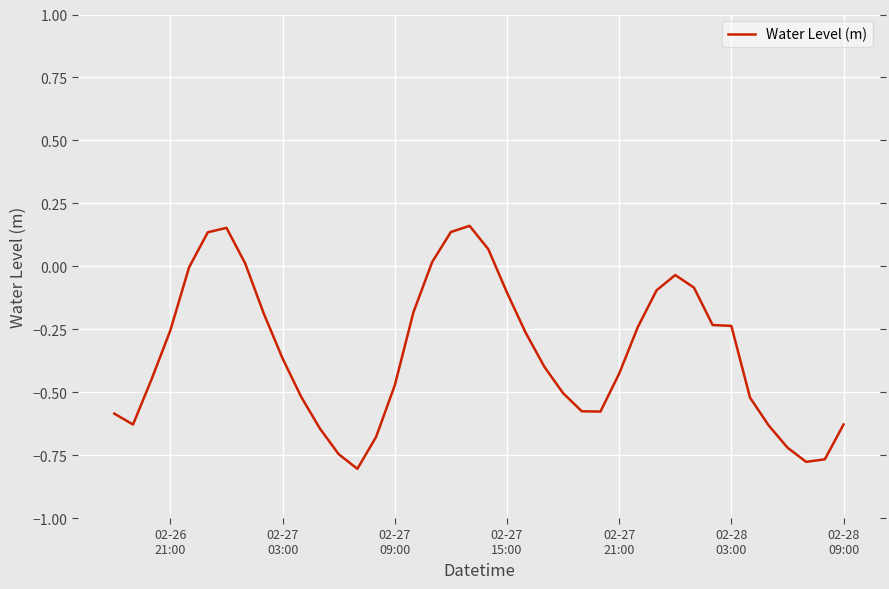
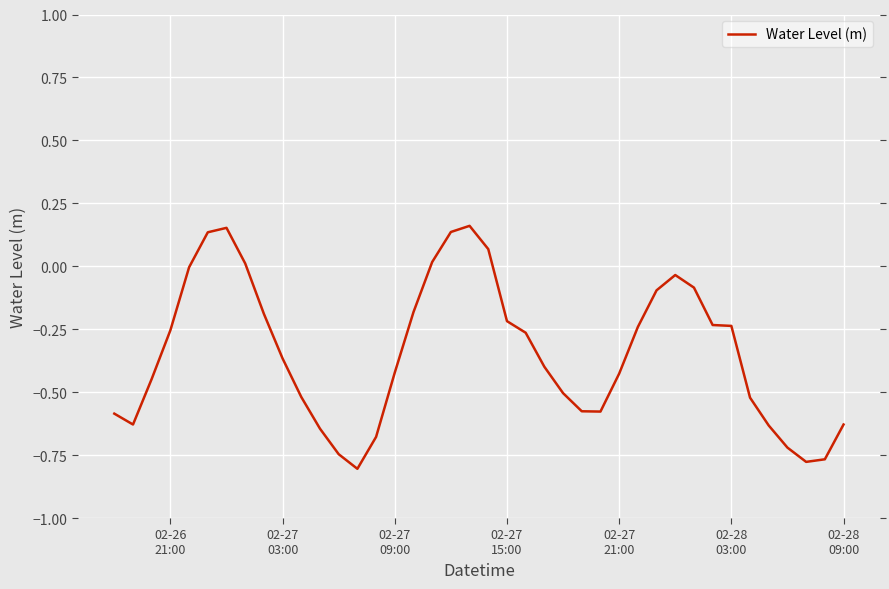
02-27 09:00: -0.47 -> -0.42
02-27 15:00: -0.10 -> -0.22
